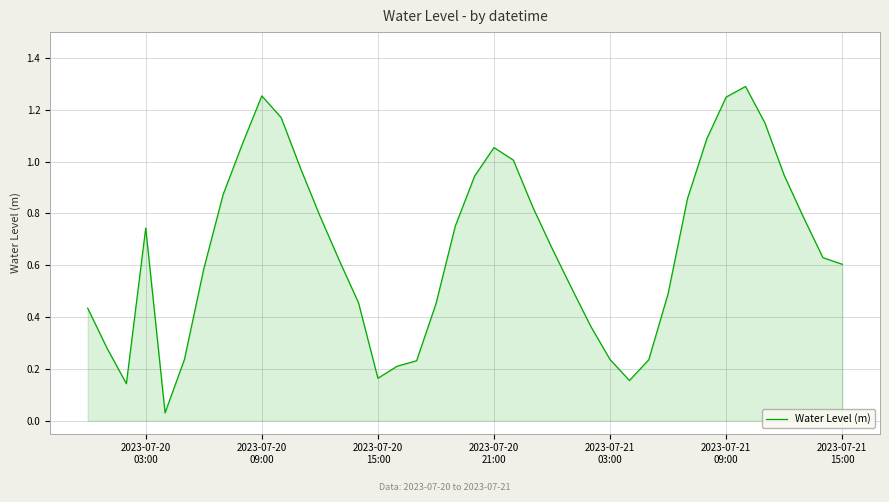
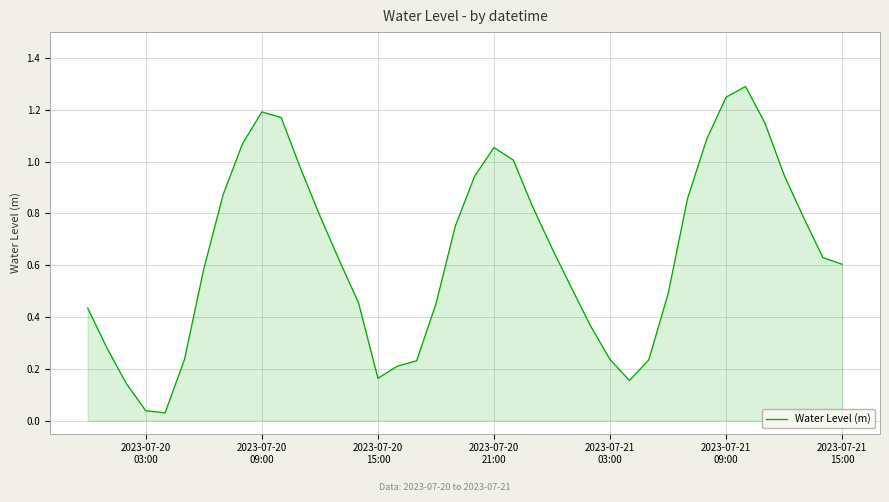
2023-07-20 03:00: 0.74 -> 0.04
2023-07-20 09:00: 1.25 -> 1.19
